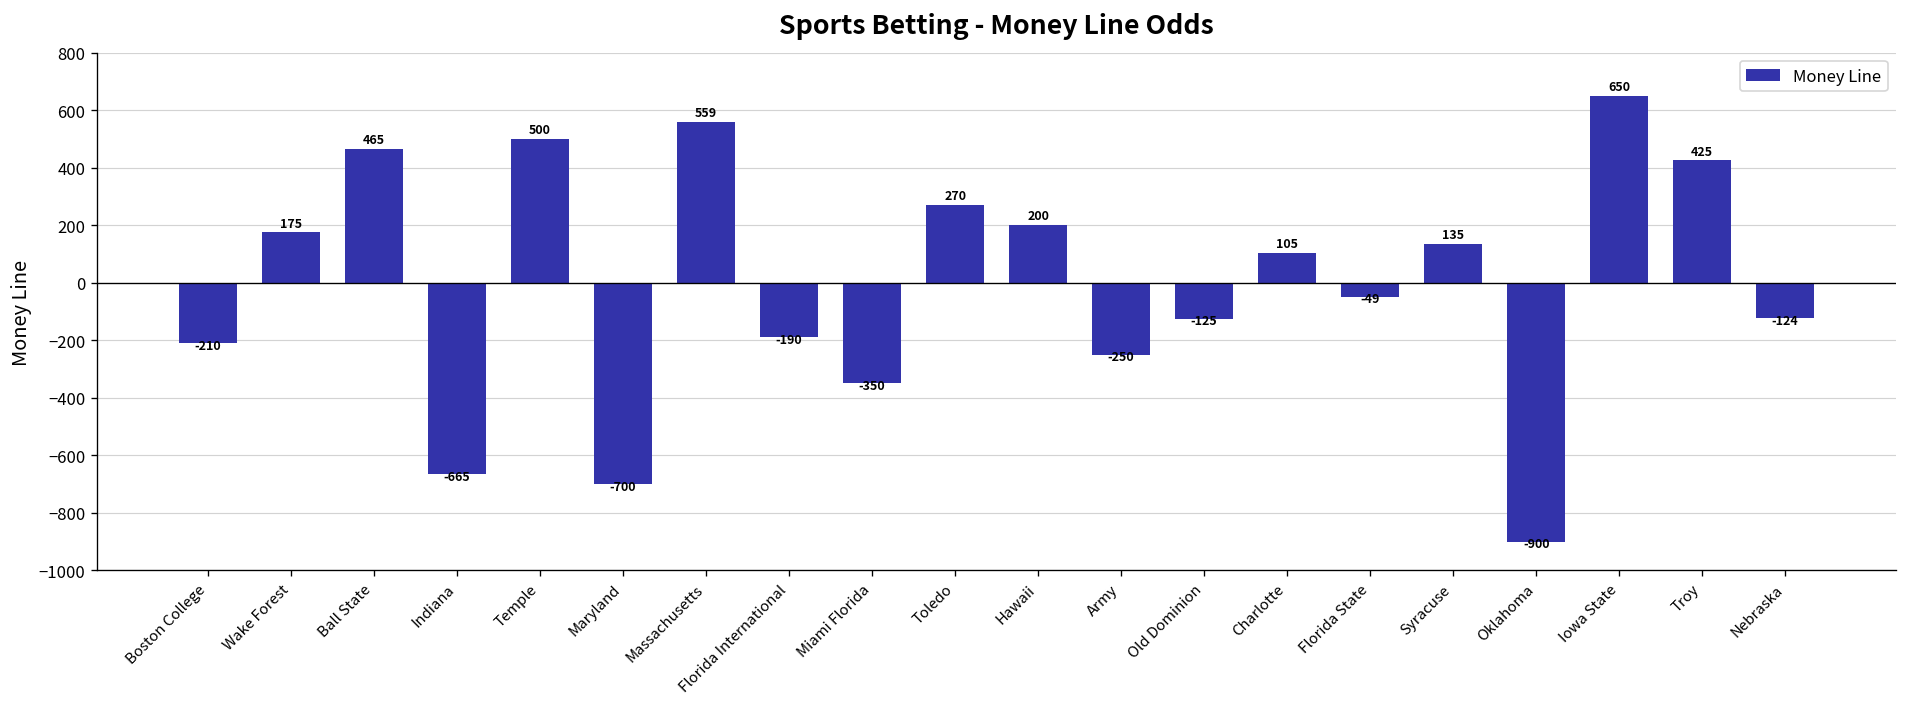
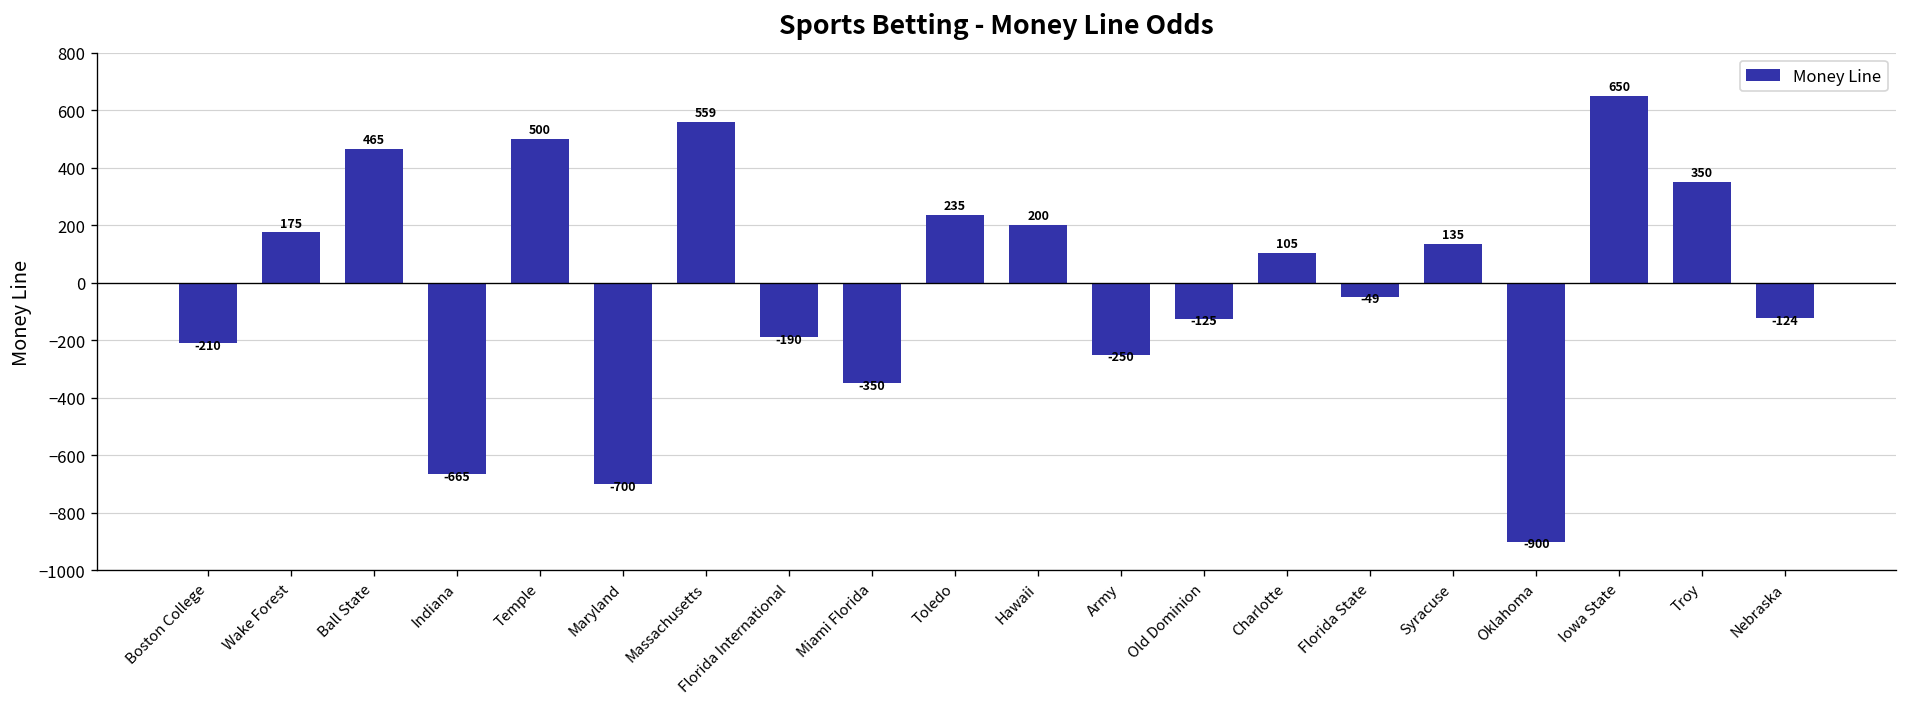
Toledo: 270 -> 235
Troy: 425 -> 350
